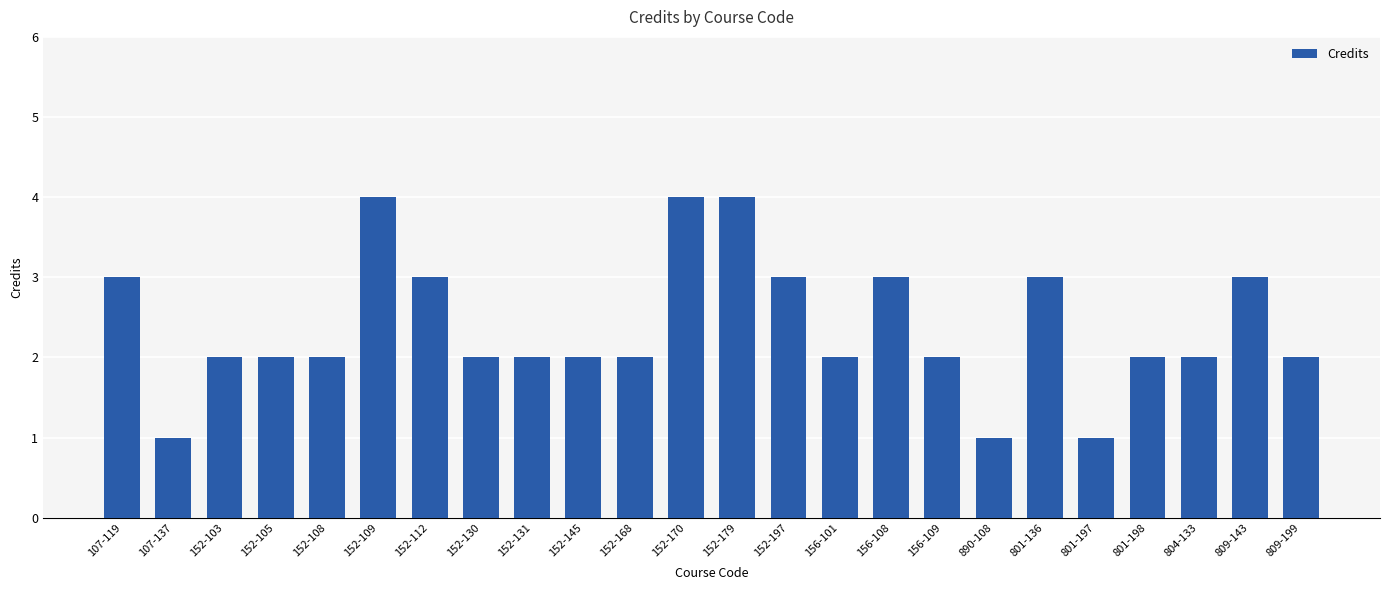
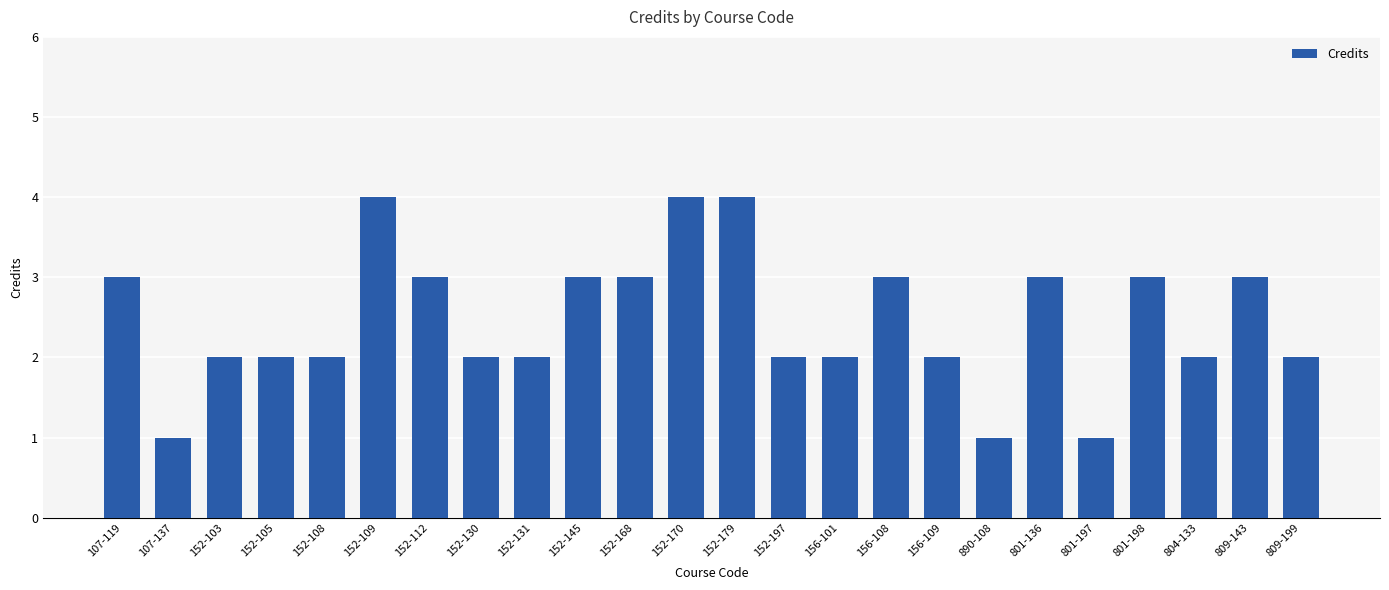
152-145: 2 -> 3
152-168: 2 -> 3
152-197: 3 -> 2
801-198: 2 -> 3
